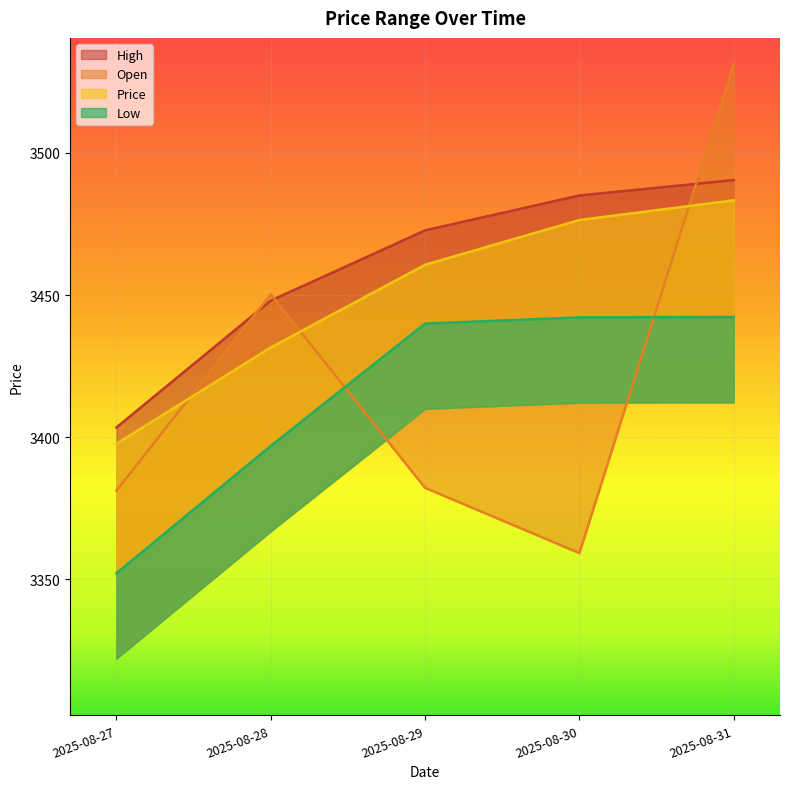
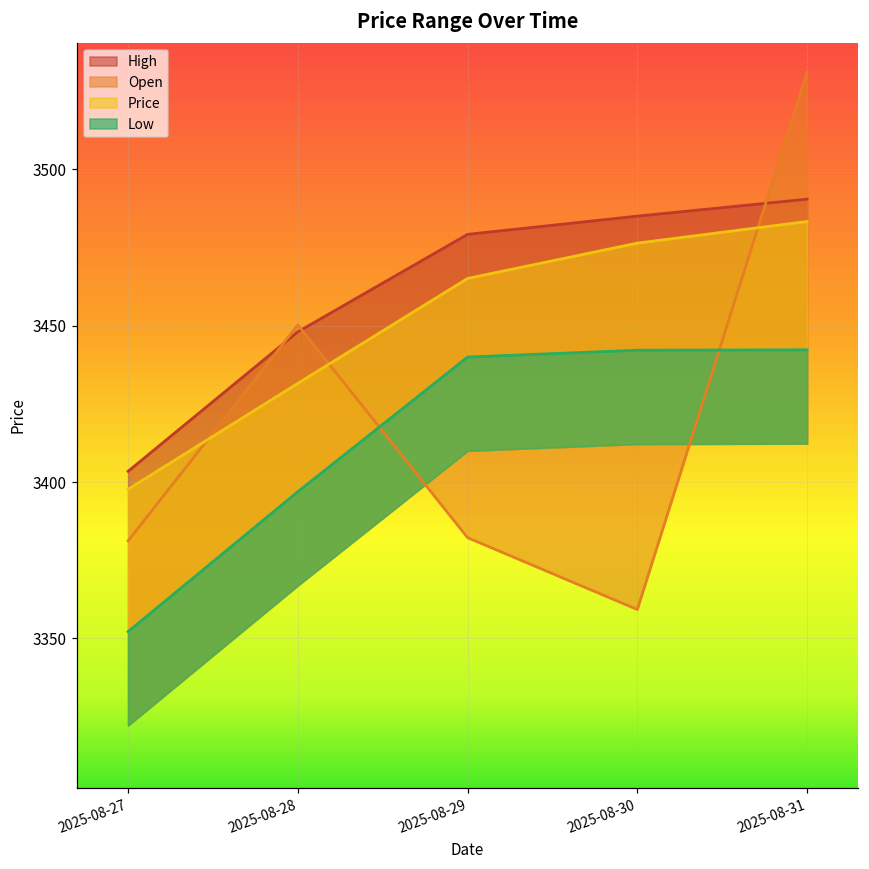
High, 2025-08-29: 3473 -> 3479
Price, 2025-08-29: 3461 -> 3465
